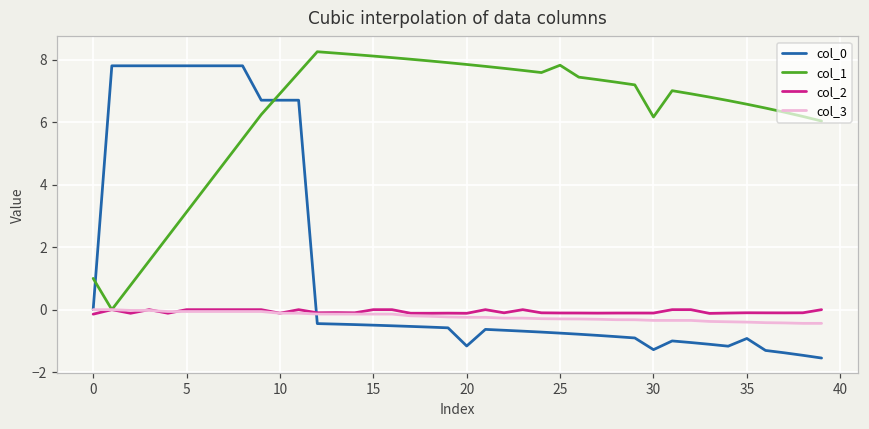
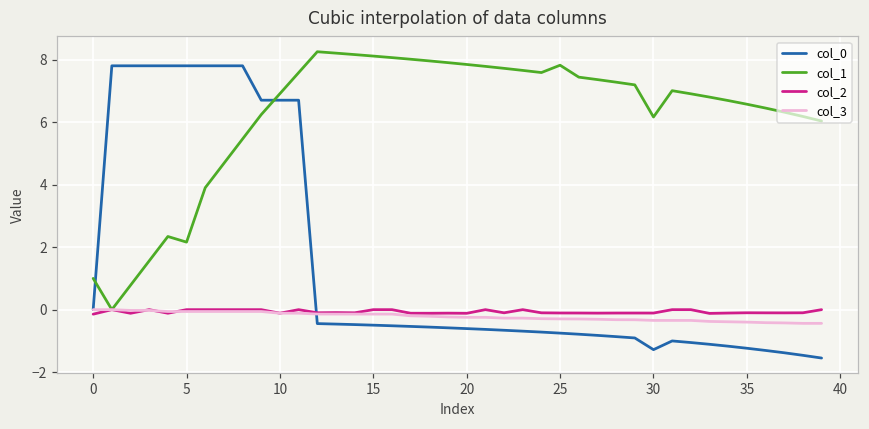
col_1, 5: 3.1 -> 2.2
col_0, 20: -1.2 -> -0.6
col_0, 35: -0.9 -> -1.2
